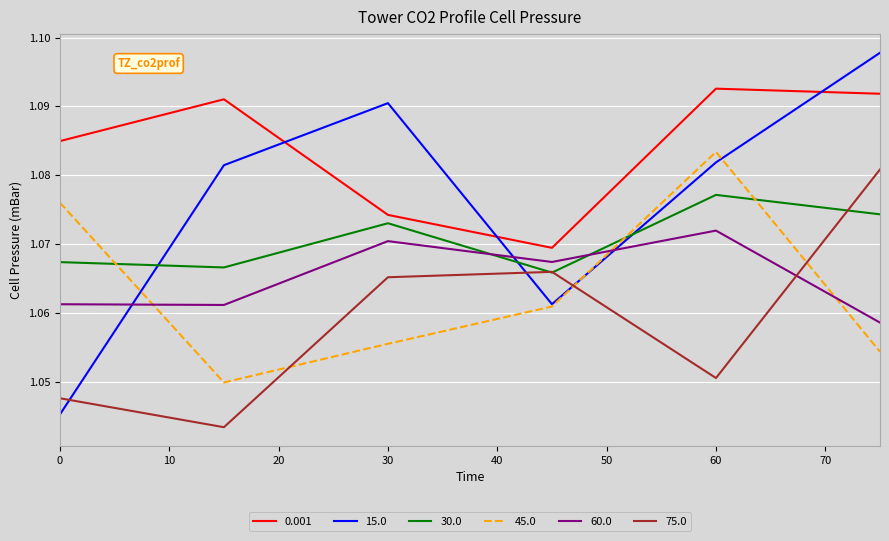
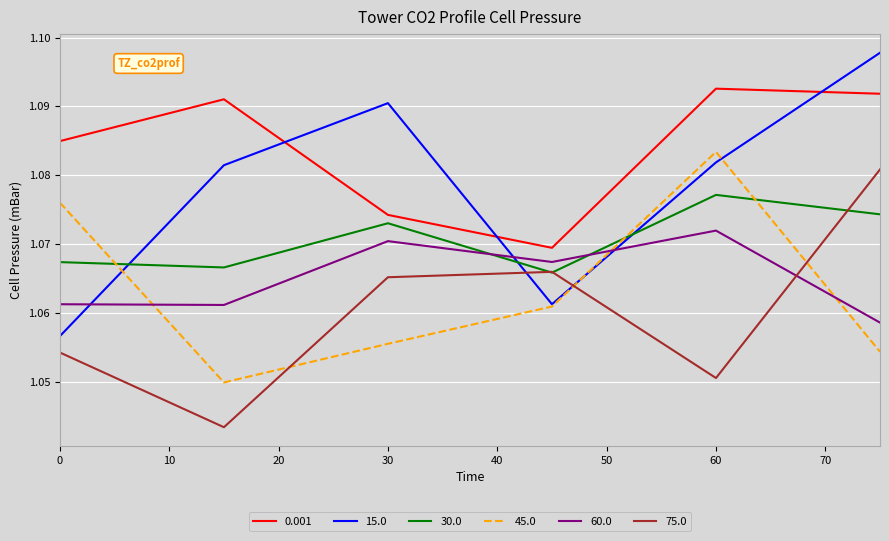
15.0, 0: 1.045 -> 1.057
75.0, 0: 1.048 -> 1.054
